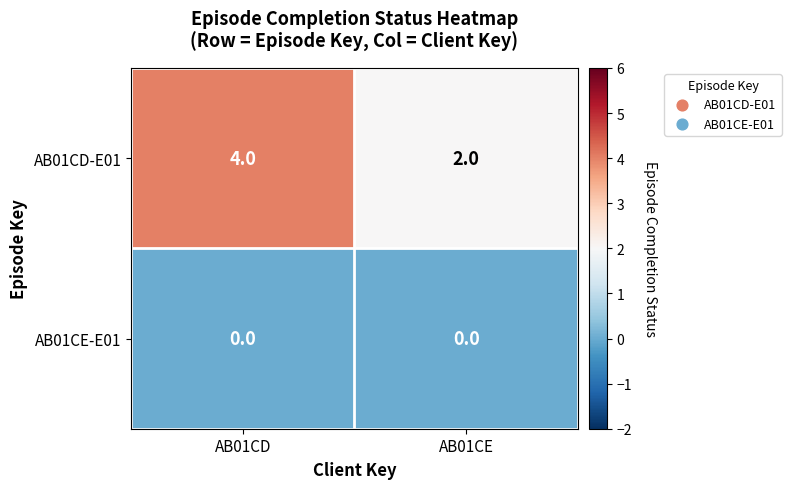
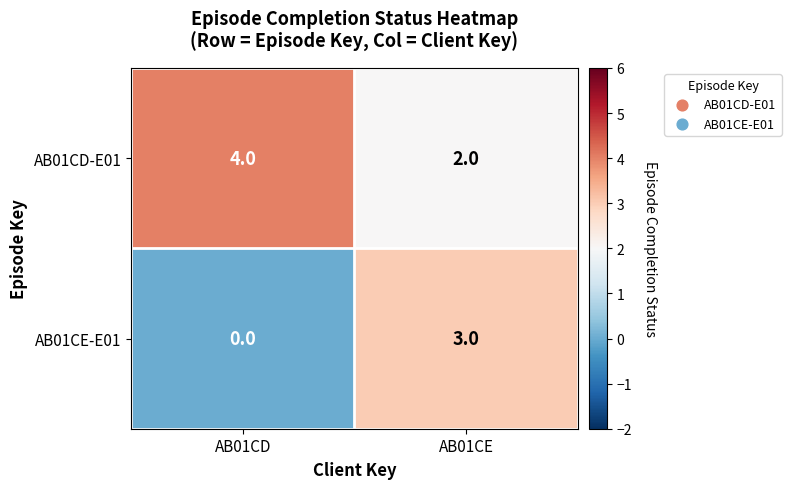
AB01CE-E01, AB01CE: 0.0 -> 3.0
